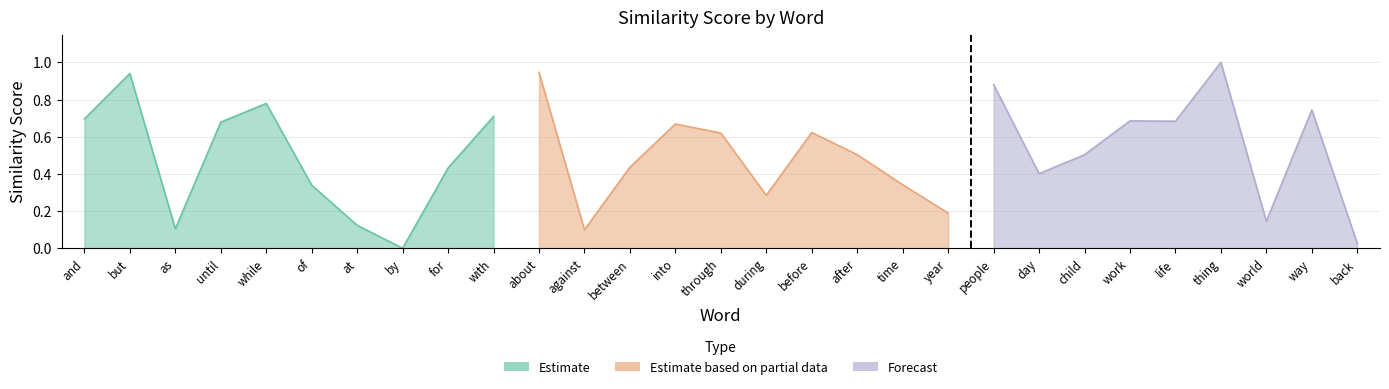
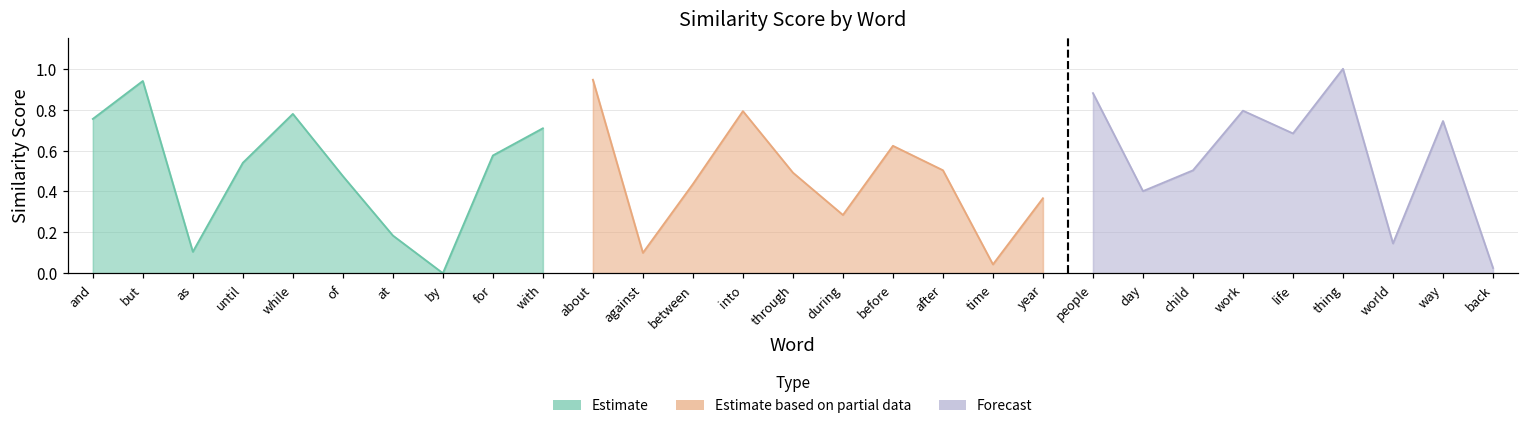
Estimate, and: 0.70 -> 0.75
Estimate, until: 0.68 -> 0.54
Estimate, of: 0.34 -> 0.48
Estimate, at: 0.12 -> 0.18
Estimate, for: 0.43 -> 0.58
Estimate based on partial data, into: 0.67 -> 0.79
Estimate based on partial data, through: 0.62 -> 0.49
Estimate based on partial data, time: 0.34 -> 0.04
Estimate based on partial data, year: 0.19 -> 0.37
Forecast, work: 0.69 -> 0.80
